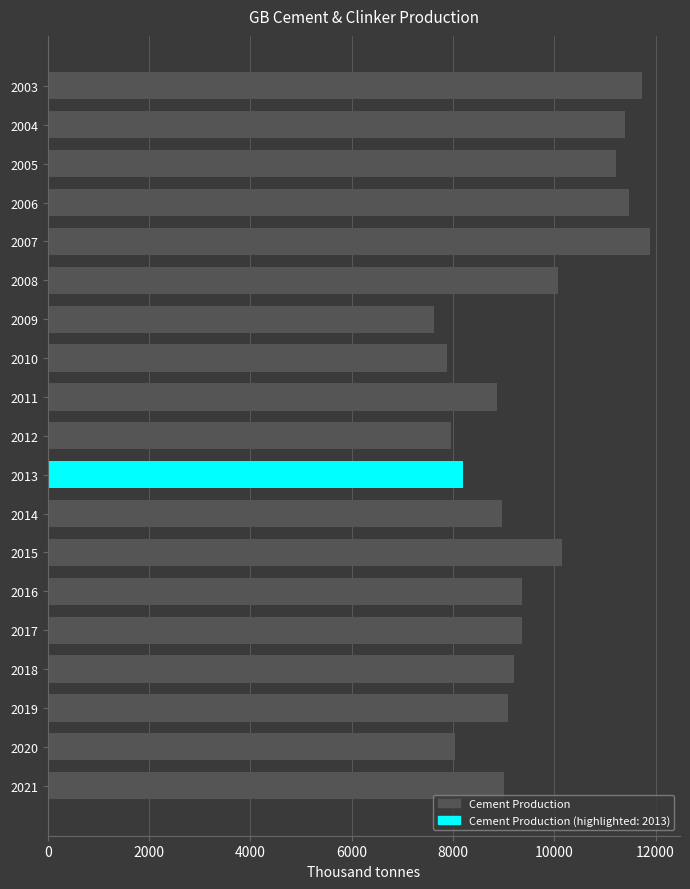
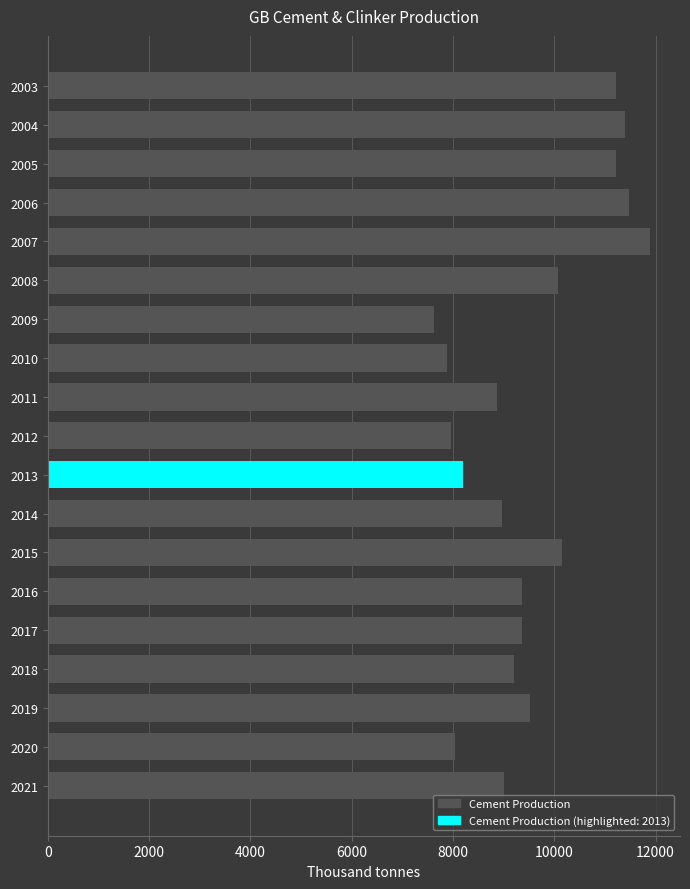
2003: 11700 -> 11200
2019: 9100 -> 9500
